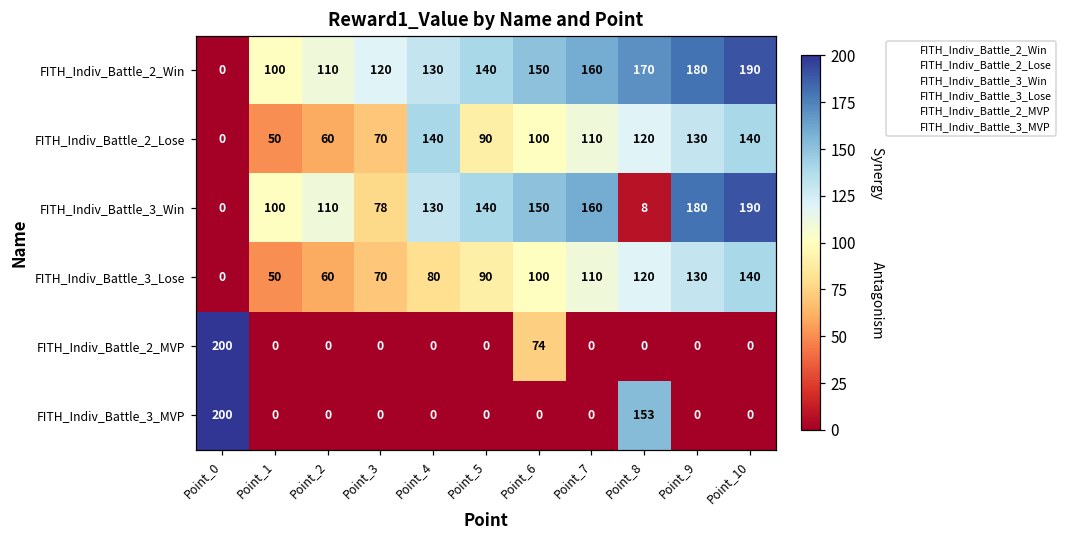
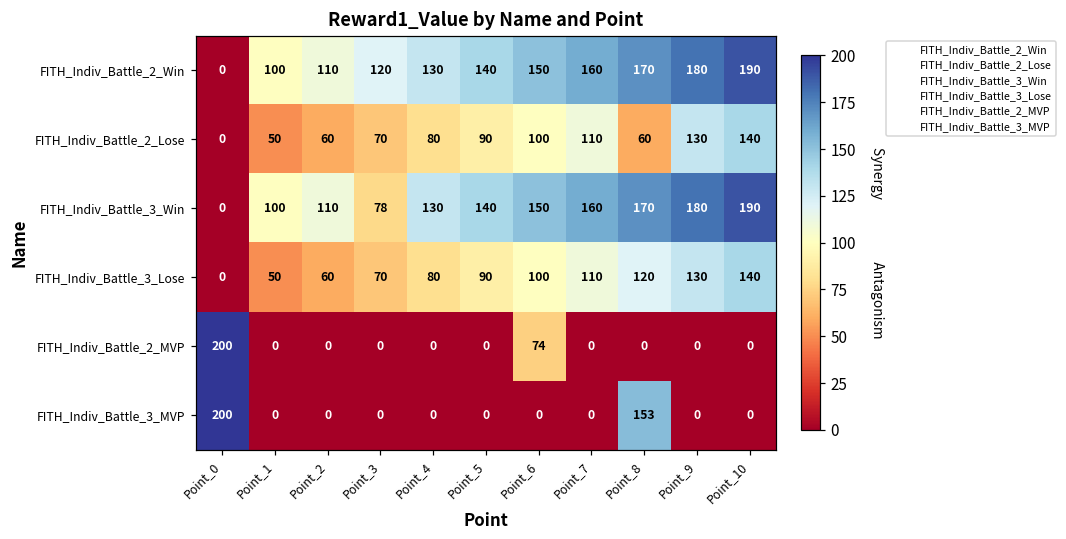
FITH_Indiv_Battle_2_Lose, Point_4: 140 -> 80
FITH_Indiv_Battle_2_Lose, Point_8: 120 -> 60
FITH_Indiv_Battle_3_Win, Point_8: 8 -> 170
